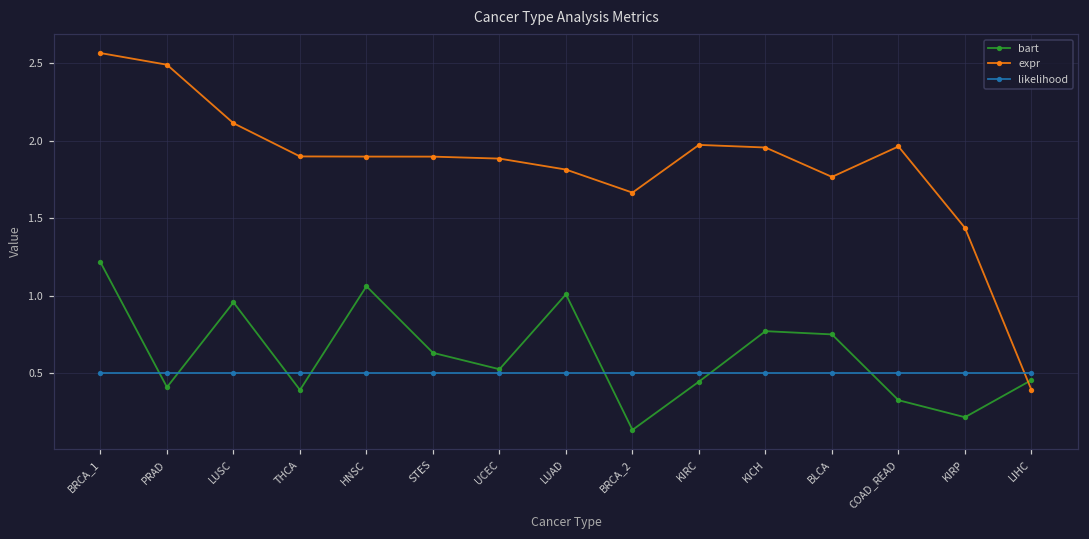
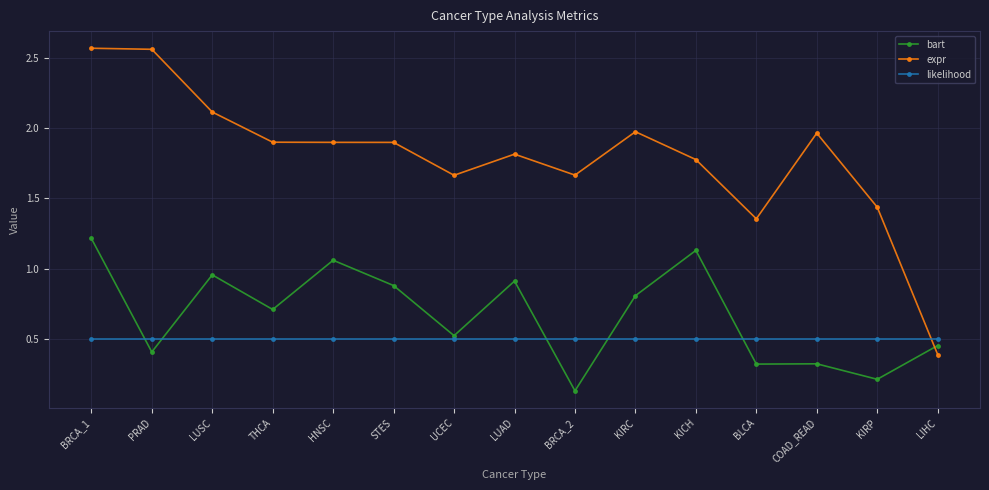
expr, PRAD: 2.49 -> 2.56
bart, THCA: 0.39 -> 0.71
bart, STES: 0.63 -> 0.88
expr, UCEC: 1.88 -> 1.66
bart, LUAD: 1.01 -> 0.91
bart, KIRC: 0.44 -> 0.81
bart, KICH: 0.77 -> 1.13
expr, KICH: 1.96 -> 1.78
bart, BLCA: 0.75 -> 0.32
expr, BLCA: 1.77 -> 1.35
